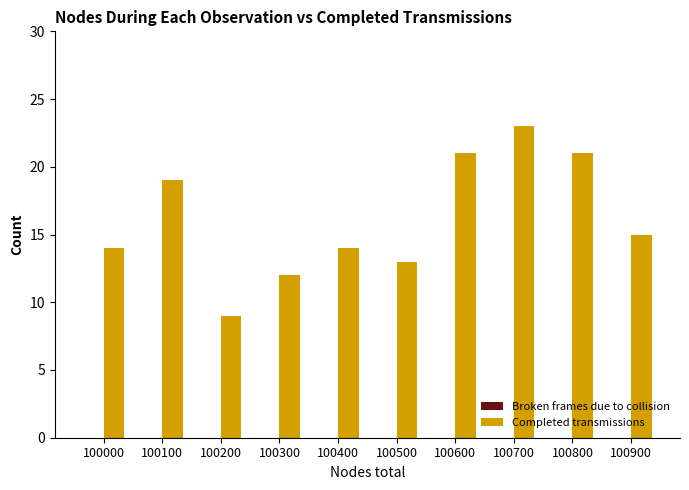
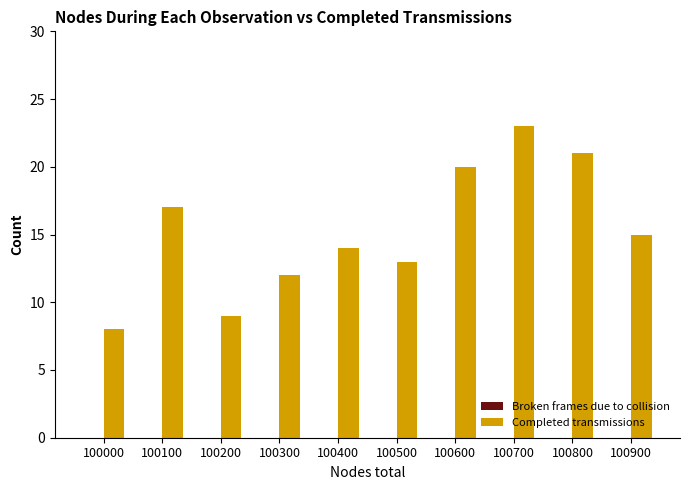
Completed transmissions, 100000: 14 -> 8
Completed transmissions, 100100: 19 -> 17
Completed transmissions, 100600: 21 -> 20
